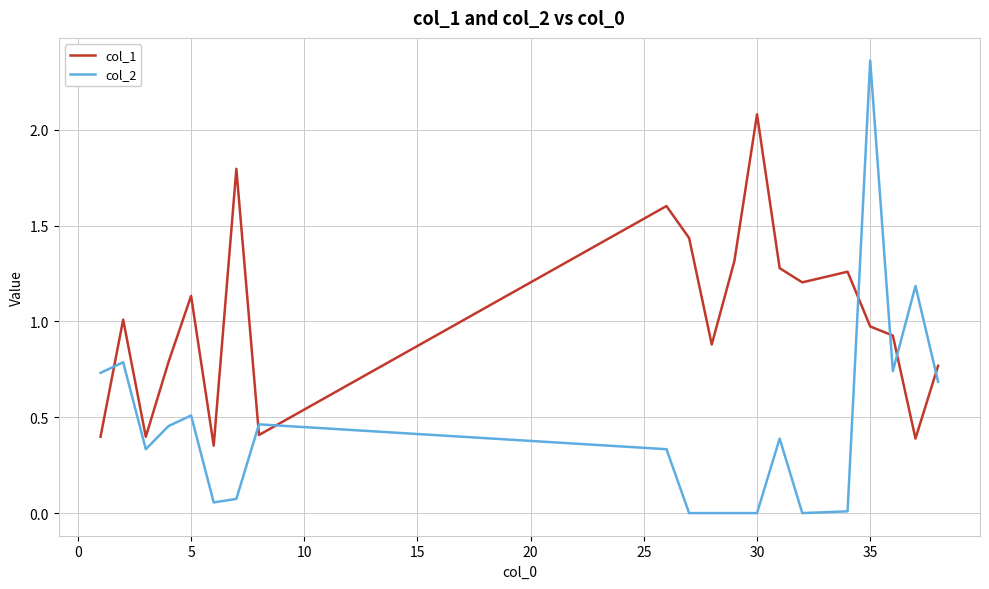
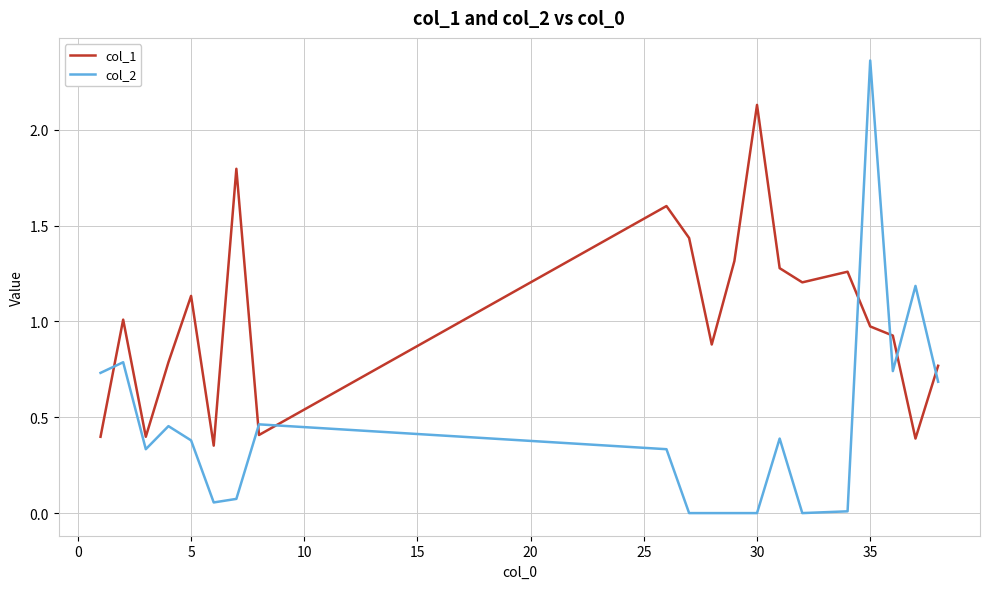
col_2, 5: 0.51 -> 0.38
col_1, 30: 2.08 -> 2.13
